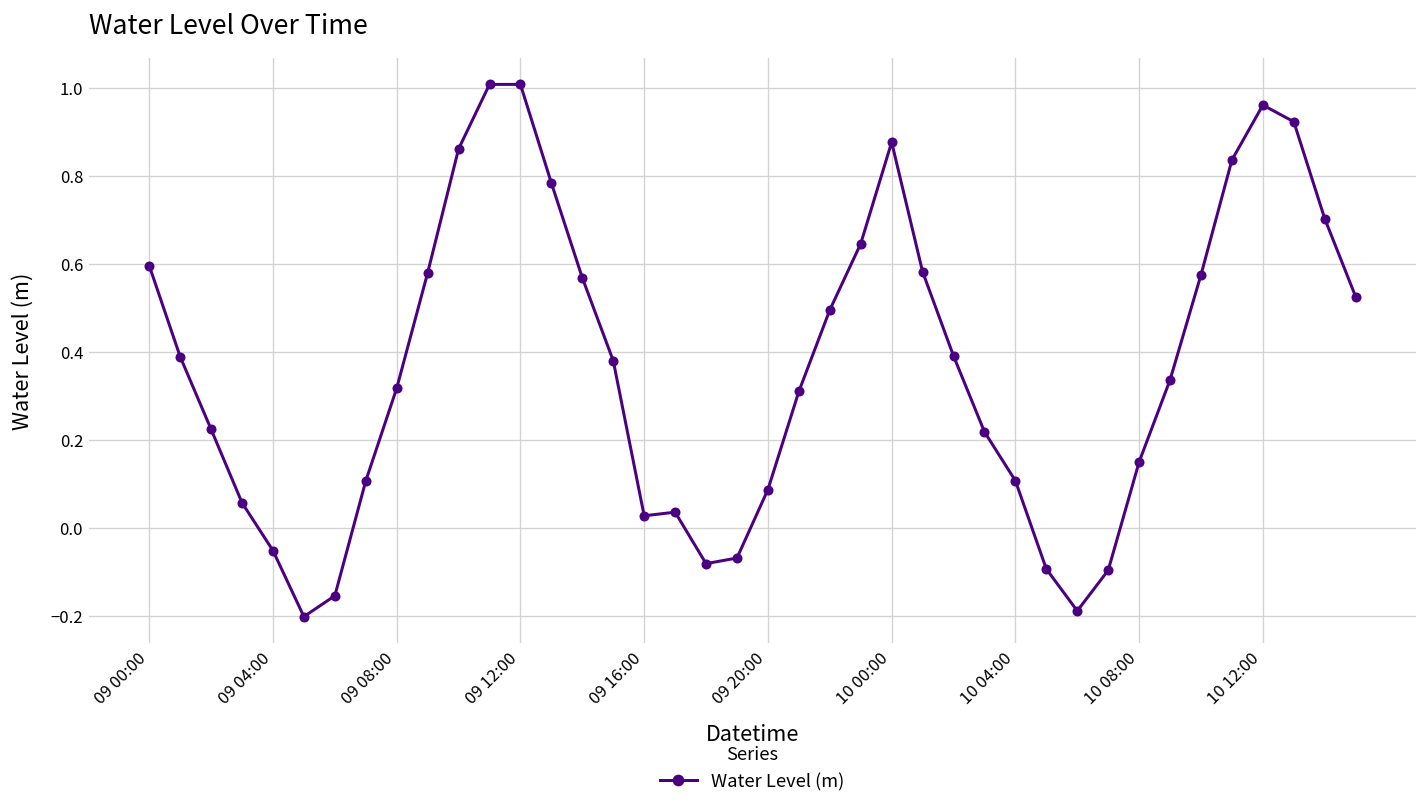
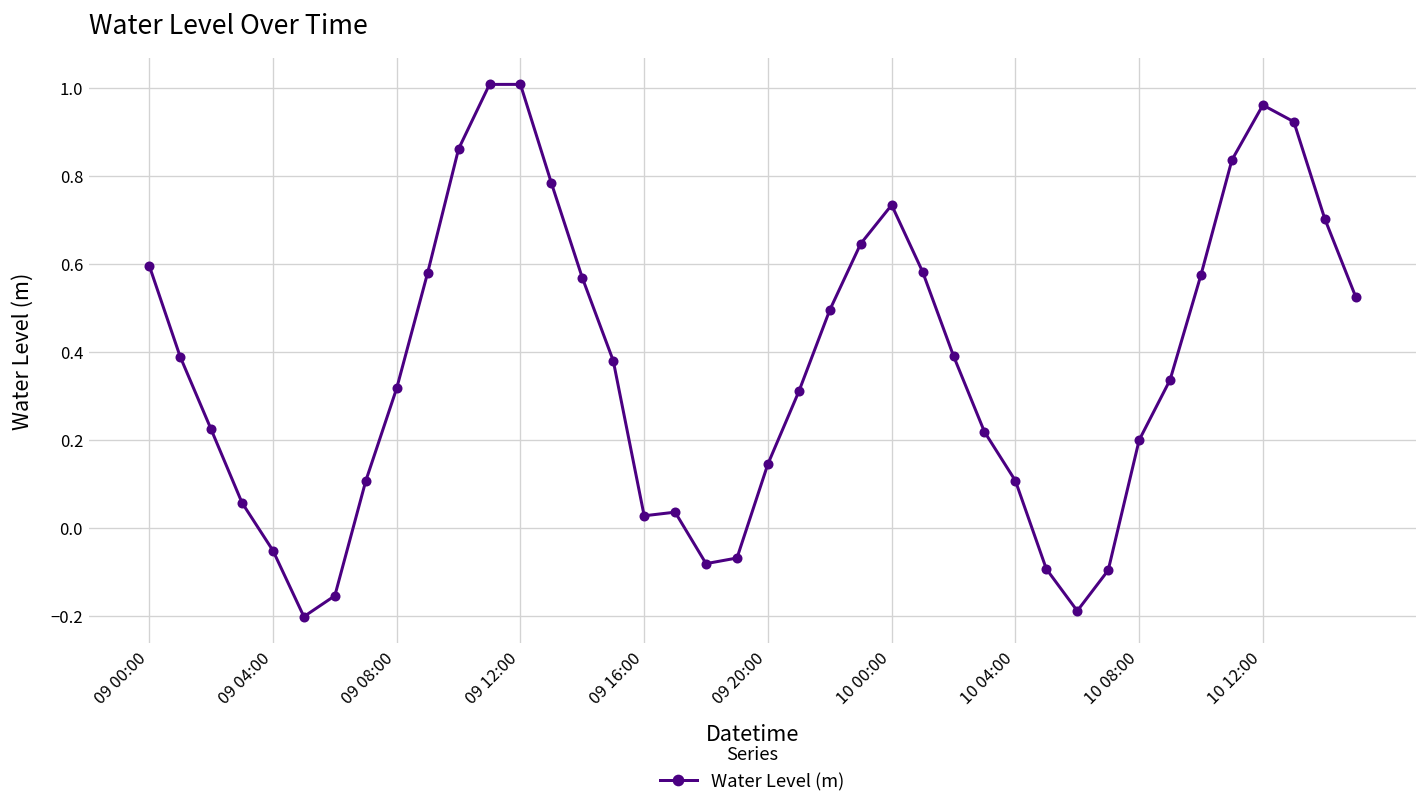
09 20:00: 0.09 -> 0.15
10 00:00: 0.88 -> 0.73
10 08:00: 0.15 -> 0.20
